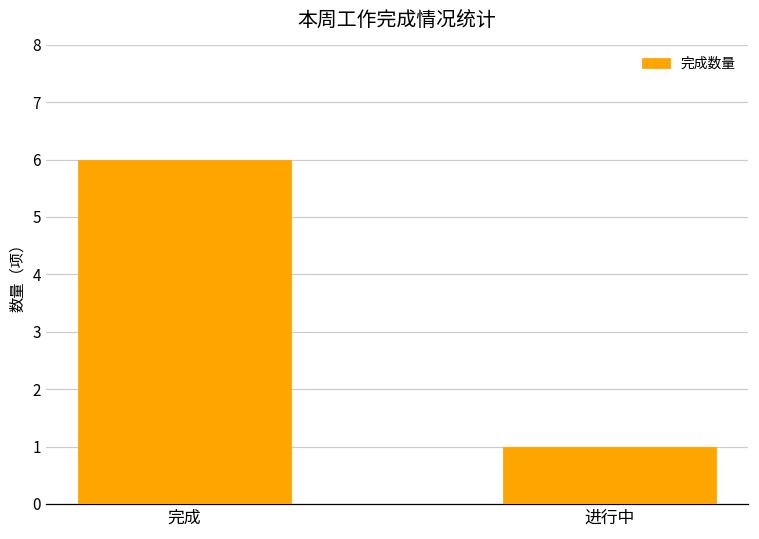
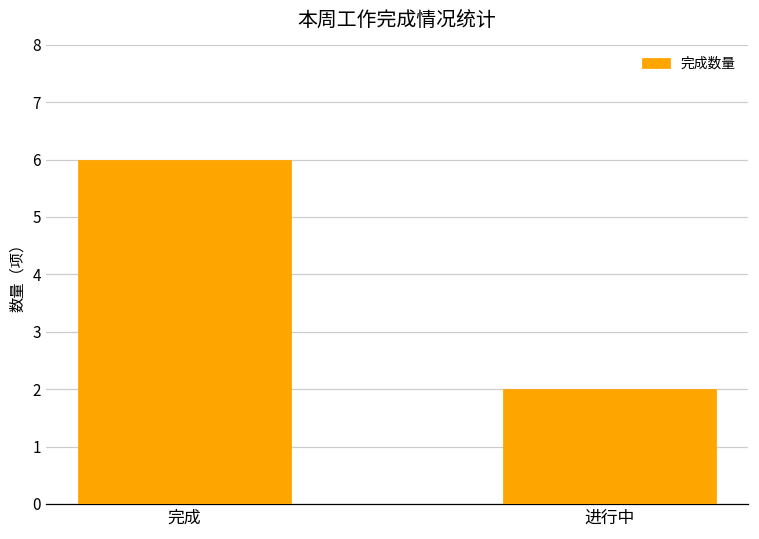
进行中: 1 -> 2
